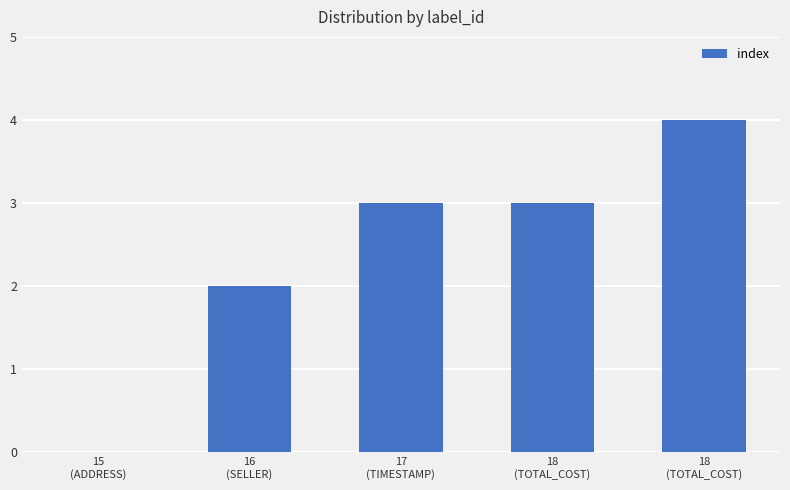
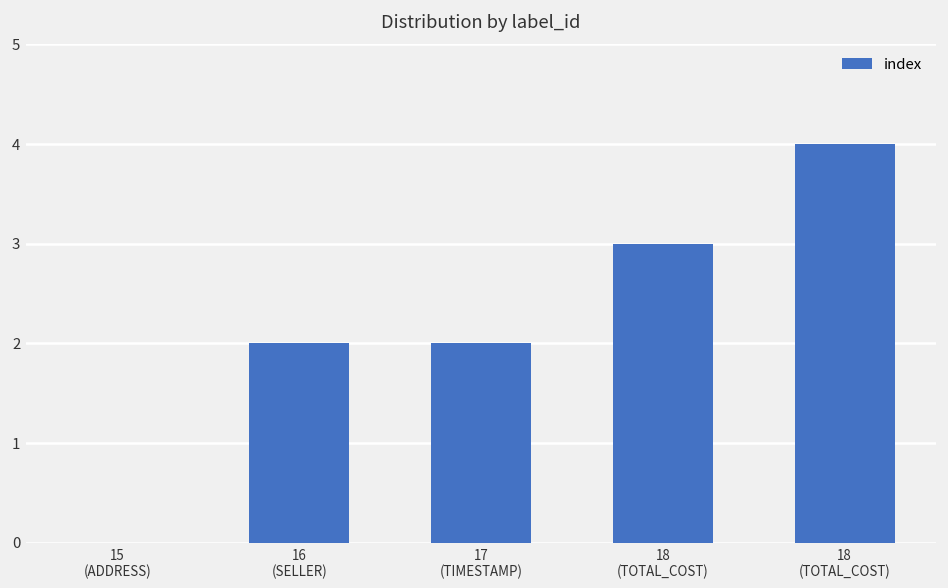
17 (TIMESTAMP): 3 -> 2
